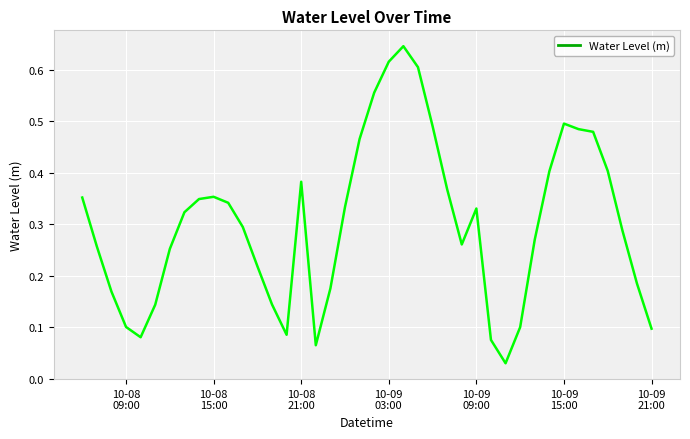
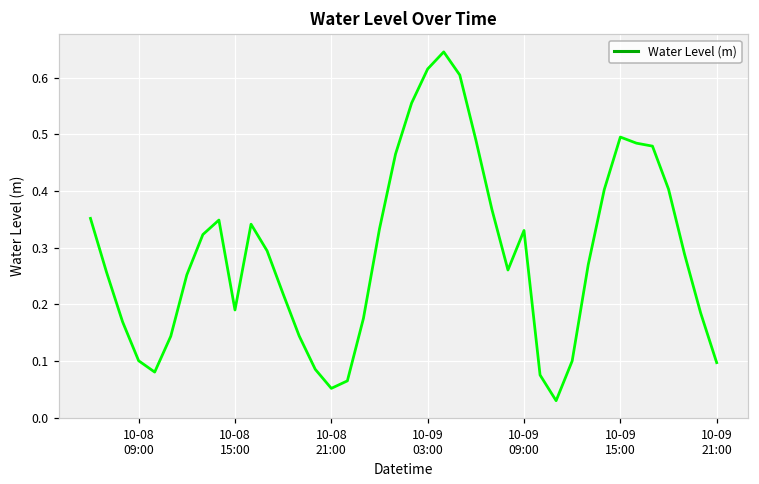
10-08 15:00: 0.35 -> 0.19
10-08 21:00: 0.38 -> 0.05
